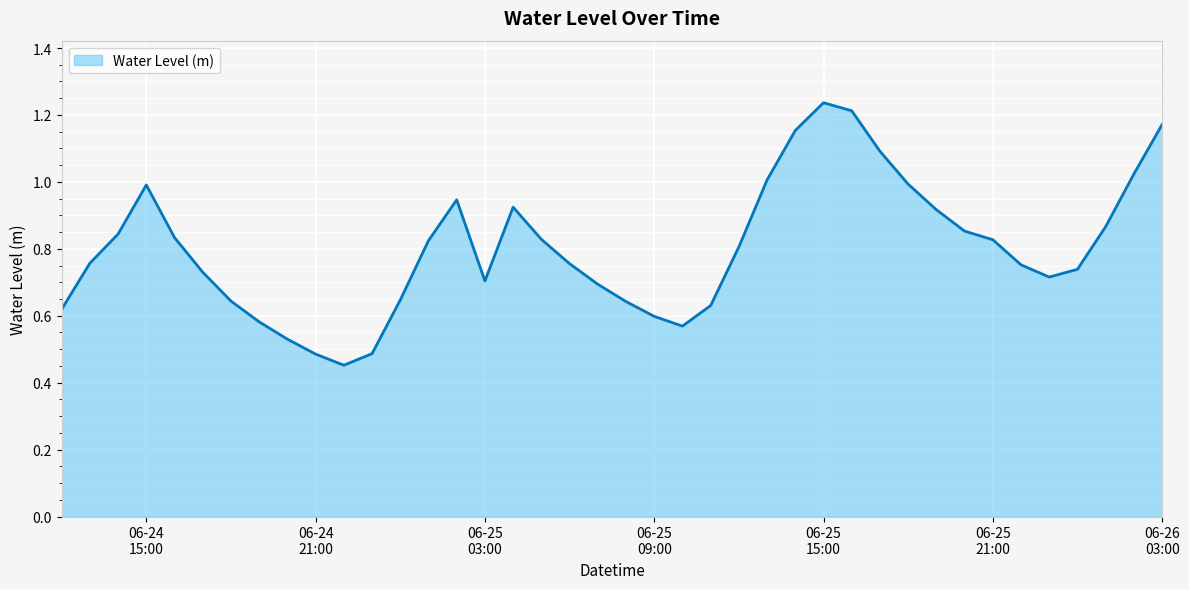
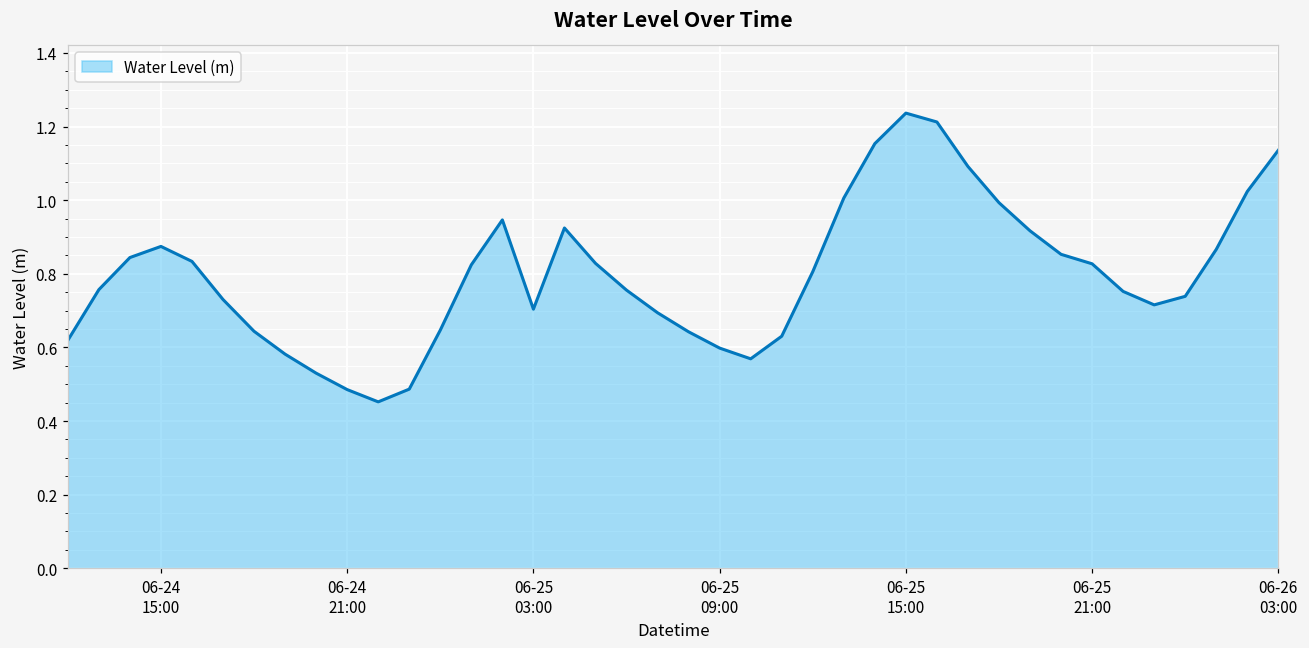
06-24 15:00: 0.99 -> 0.87
06-26 03:00: 1.17 -> 1.14
